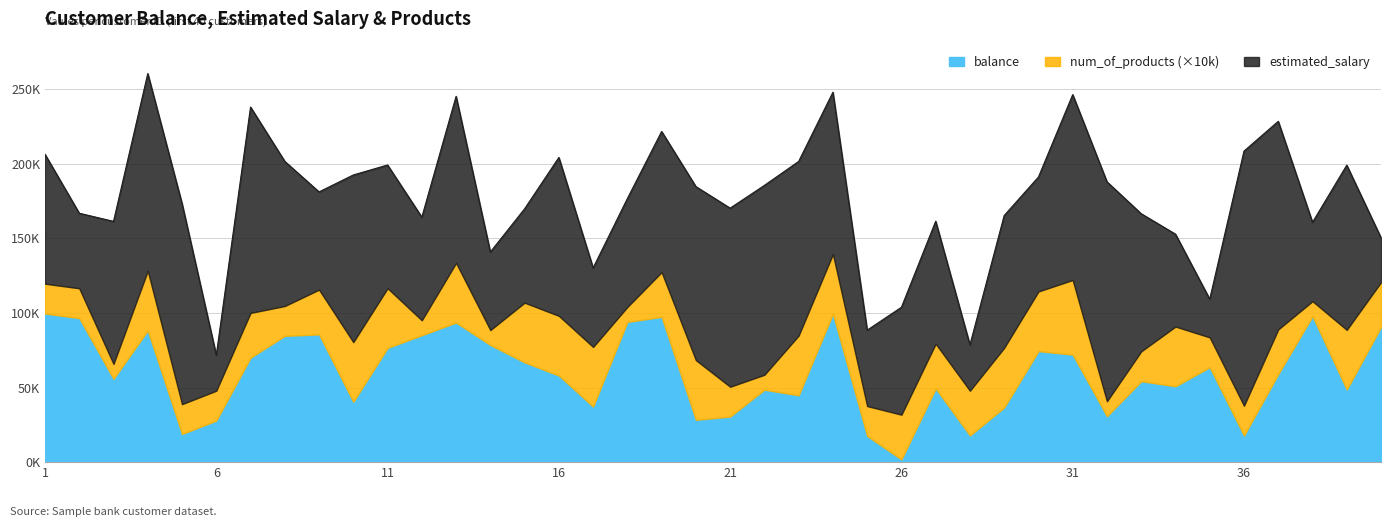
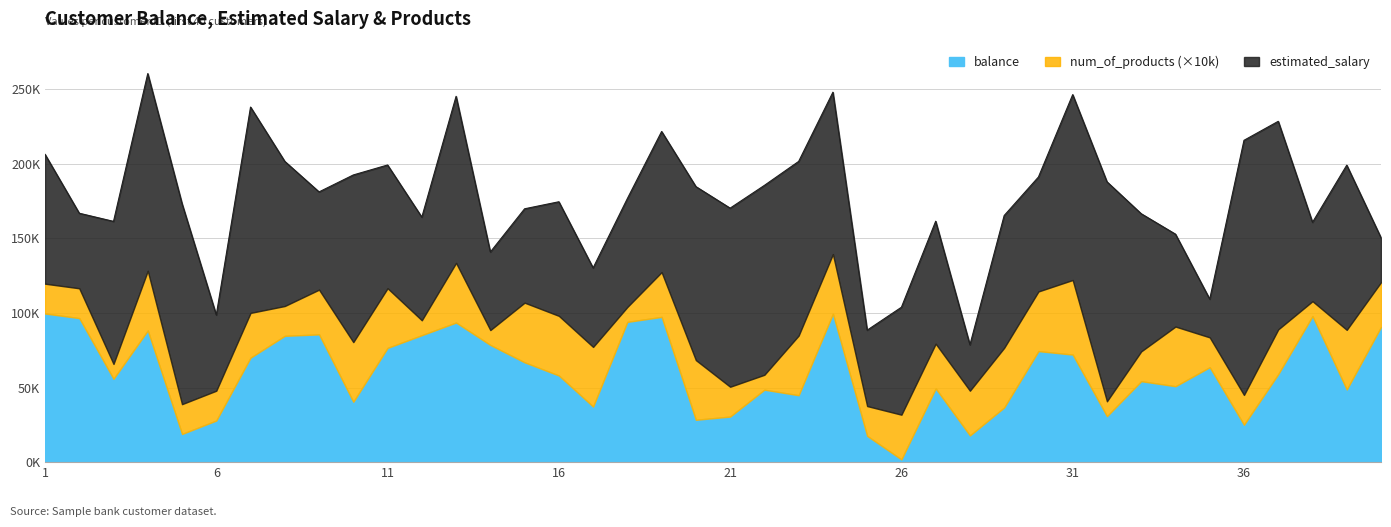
estimated_salary, 6: 24000 -> 51000
estimated_salary, 16: 106000 -> 76000
balance, 36: 18000 -> 25000
